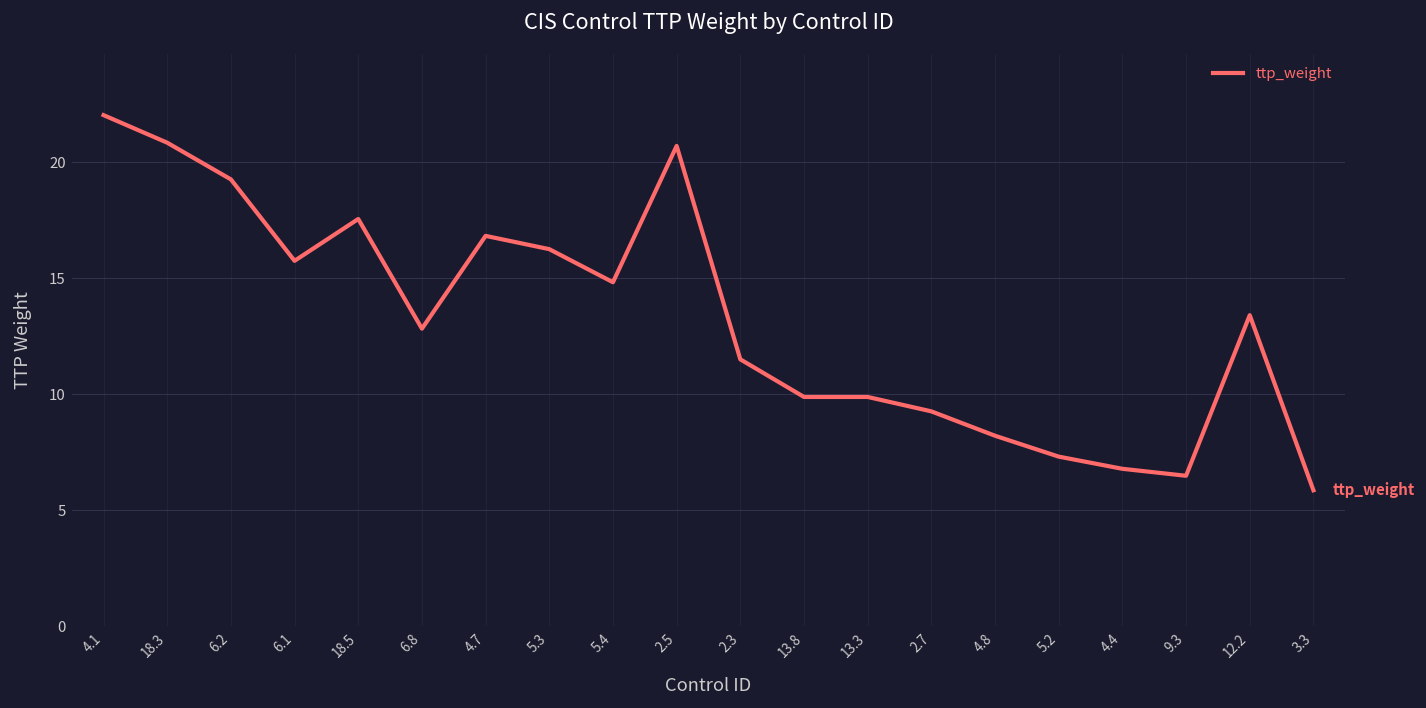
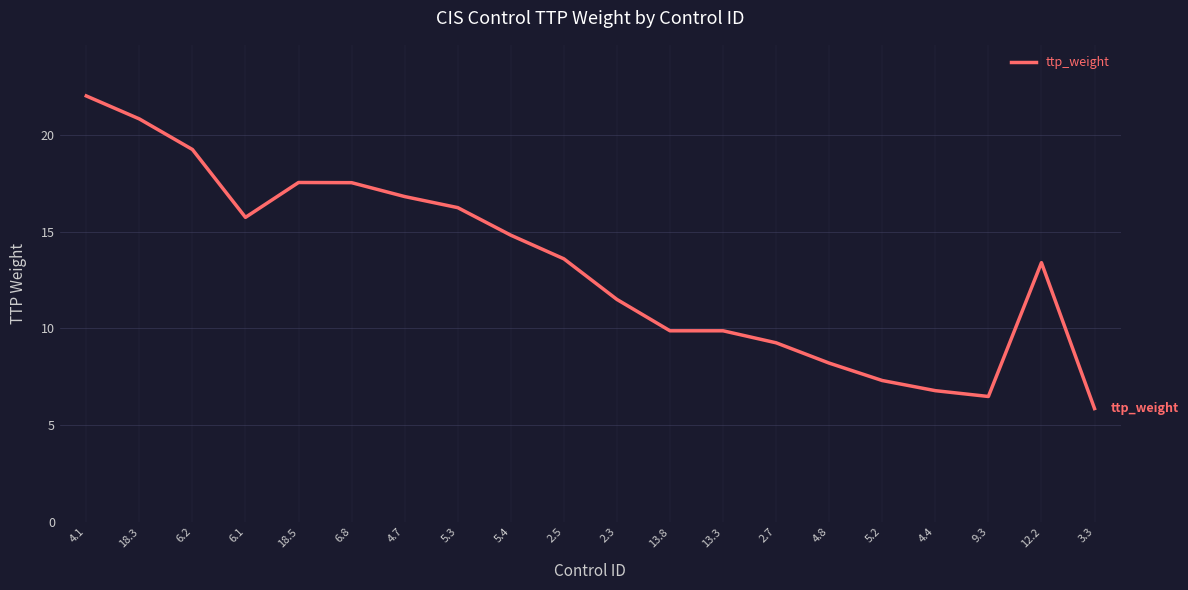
6.8: 12.8 -> 17.5
2.5: 20.7 -> 13.6
